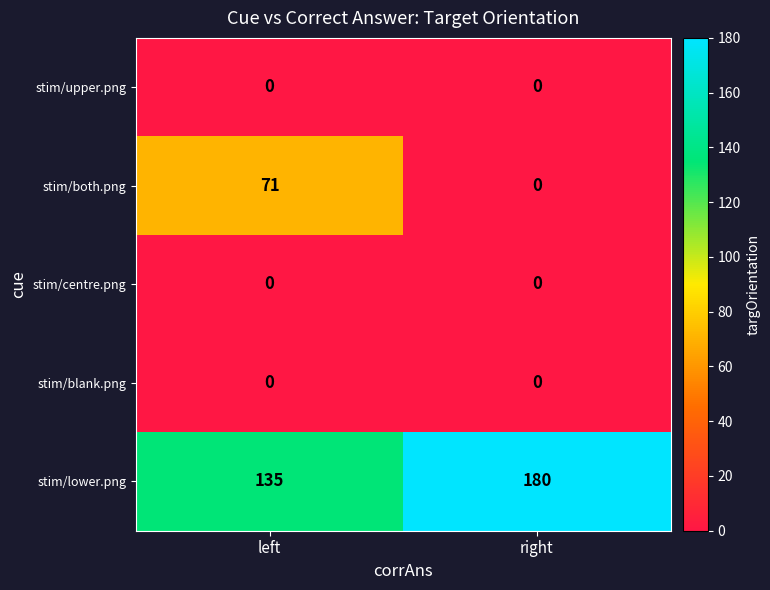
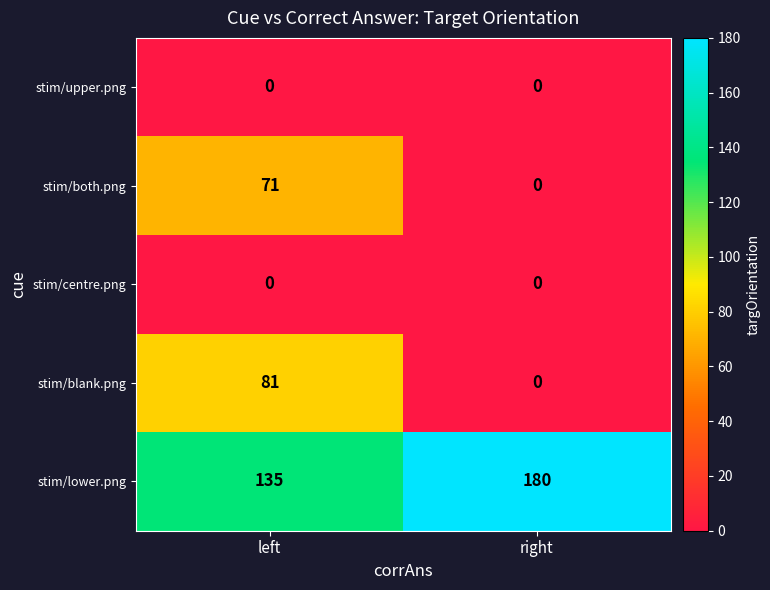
stim/blank.png, left: 0 -> 81
